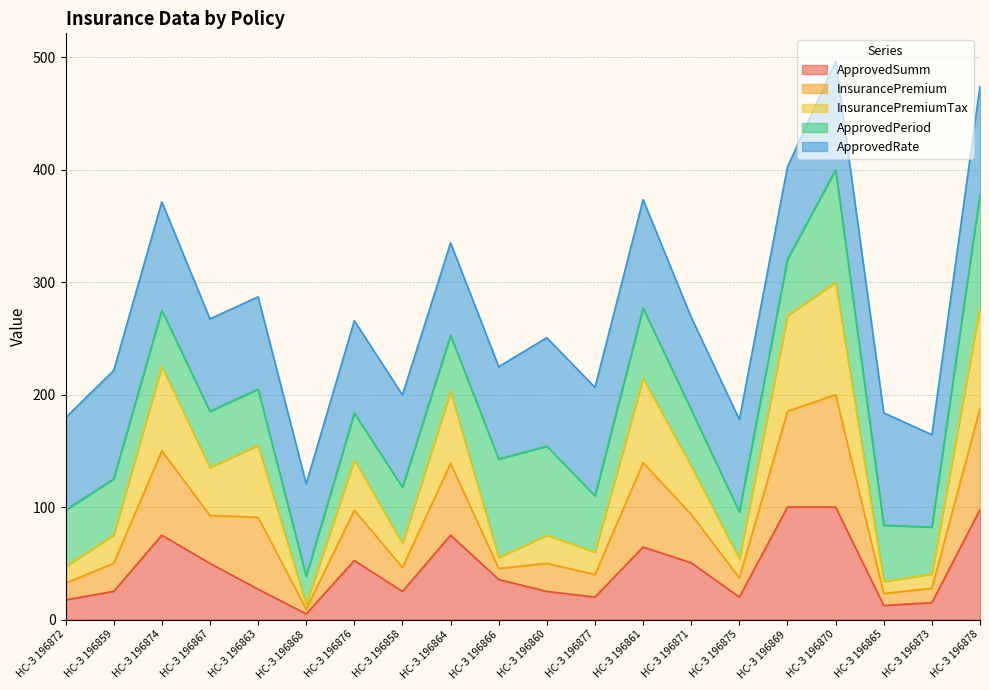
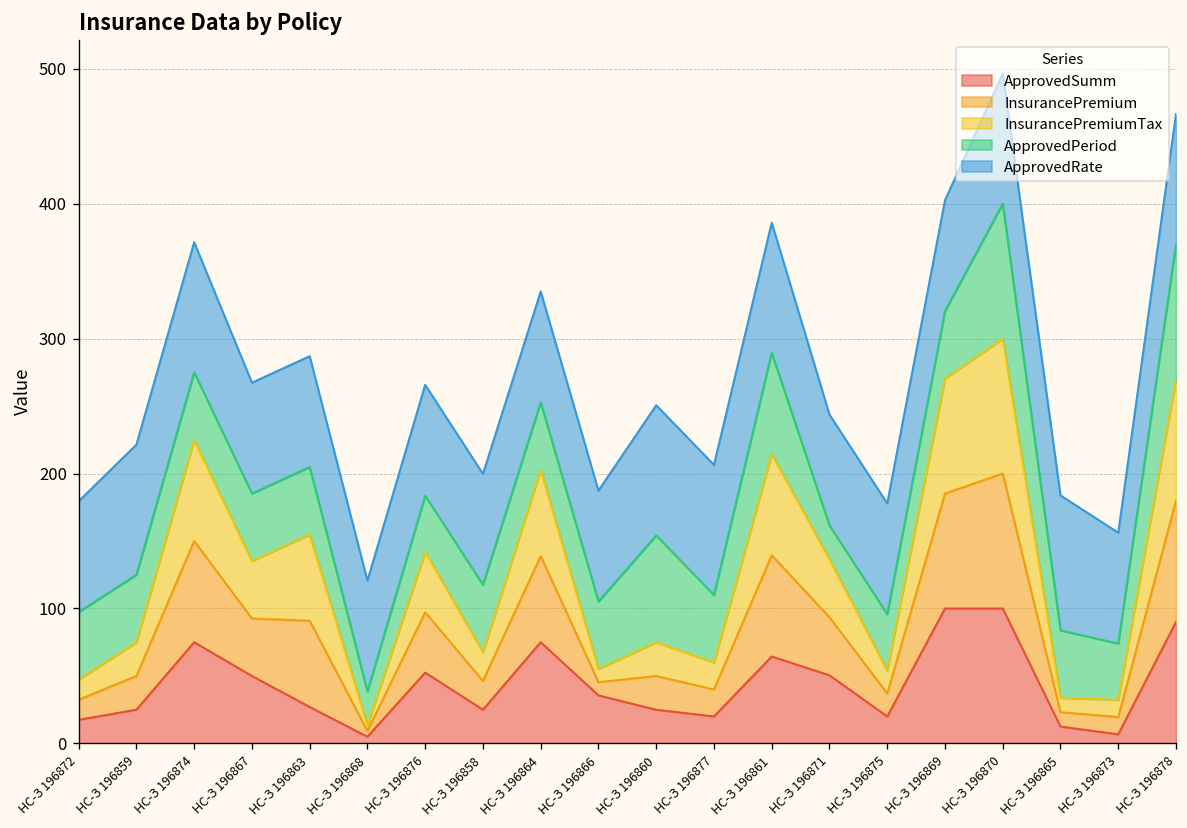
ApprovedPeriod, НС-З 196866: 88 -> 50
ApprovedPeriod, НС-З 196861: 63 -> 75
ApprovedPeriod, НС-З 196871: 50 -> 25
ApprovedSumm, НС-З 196873: 15 -> 7
ApprovedSumm, НС-З 196878: 98 -> 90
